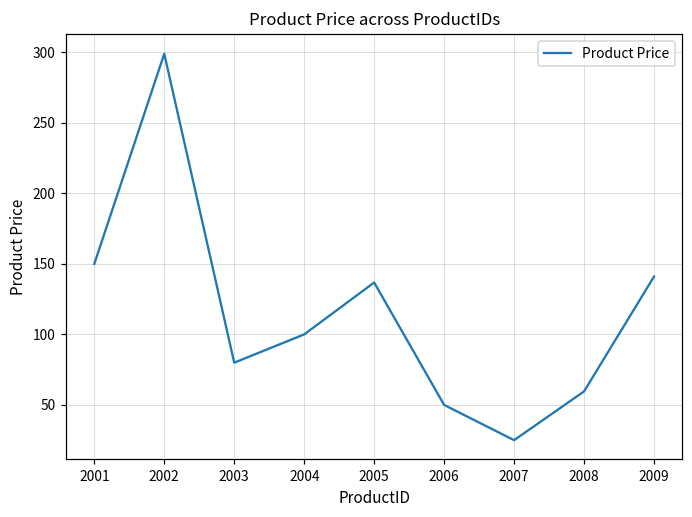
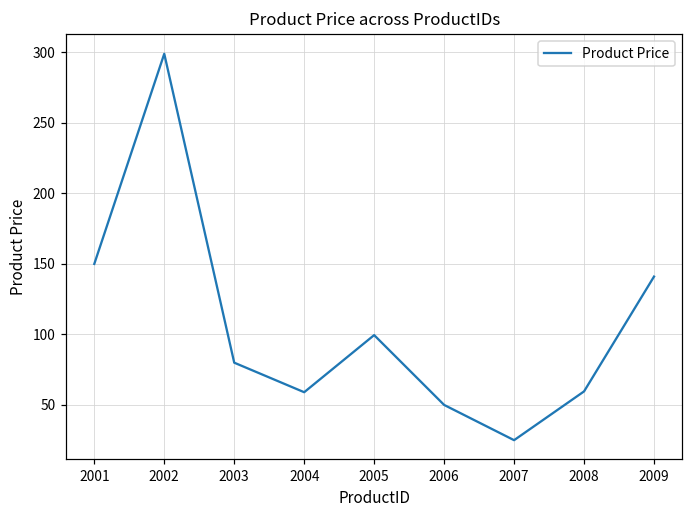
2004: 100 -> 59
2005: 137 -> 100
